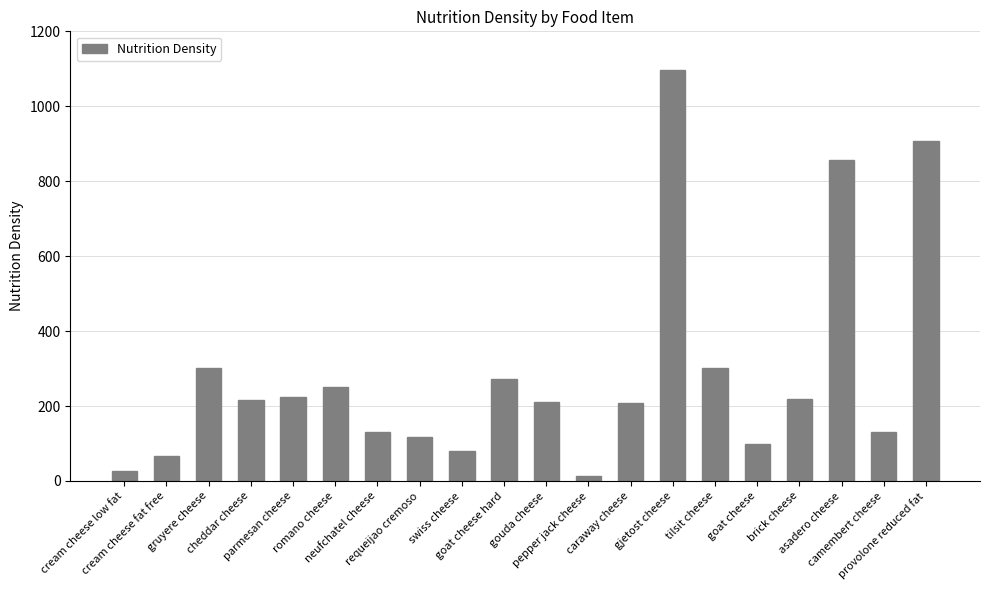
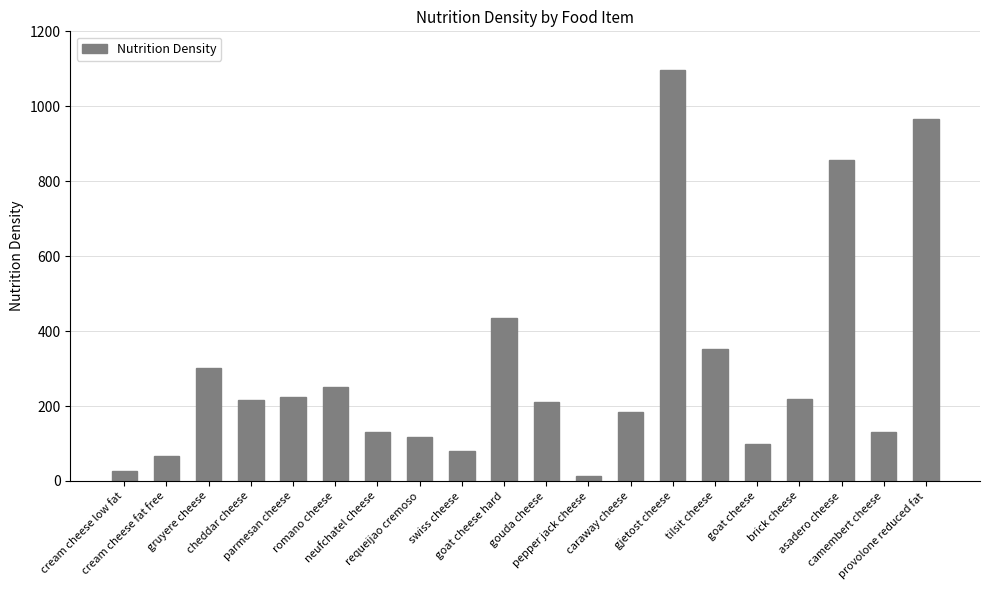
goat cheese hard: 270 -> 430
caraway cheese: 210 -> 180
tilsit cheese: 300 -> 350
provolone reduced fat: 910 -> 970
